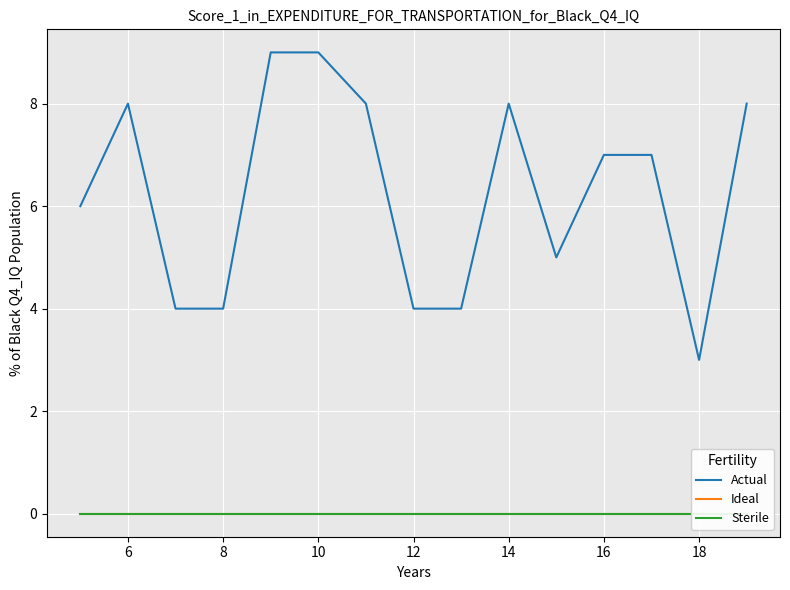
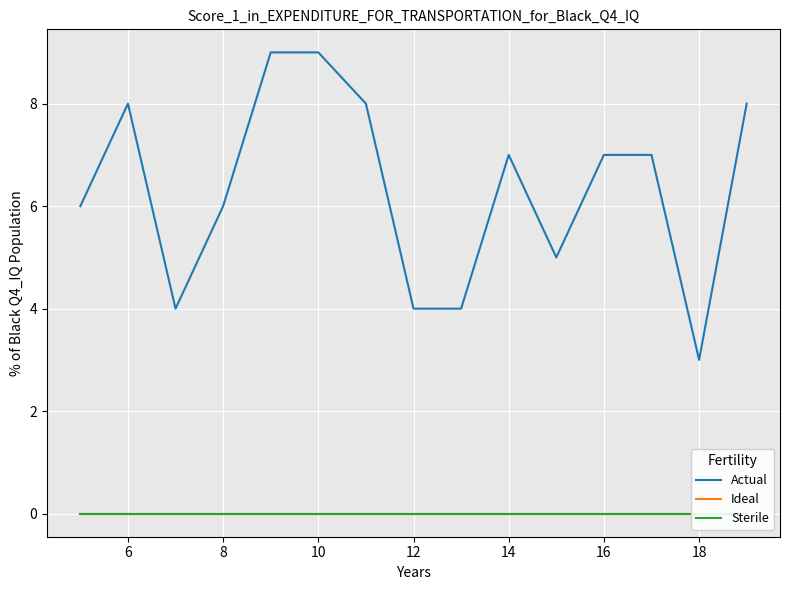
Actual, 8: 4 -> 6
Actual, 14: 8 -> 7
